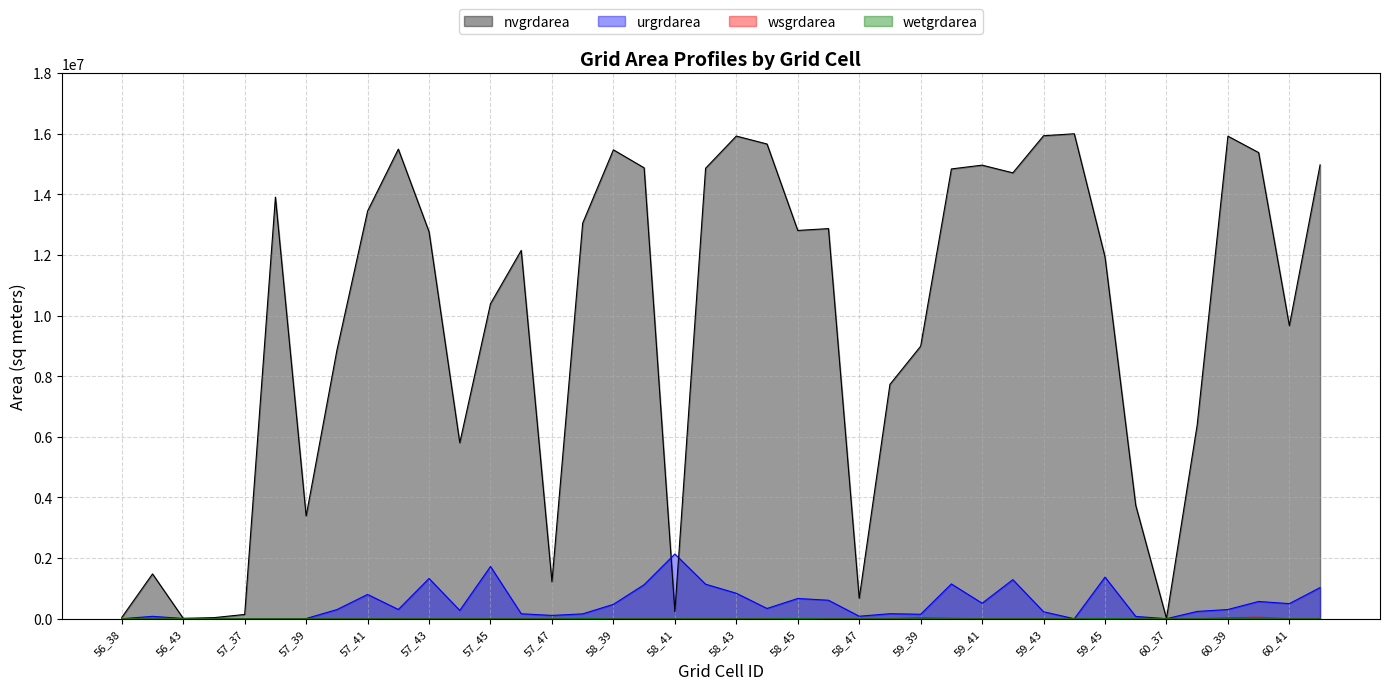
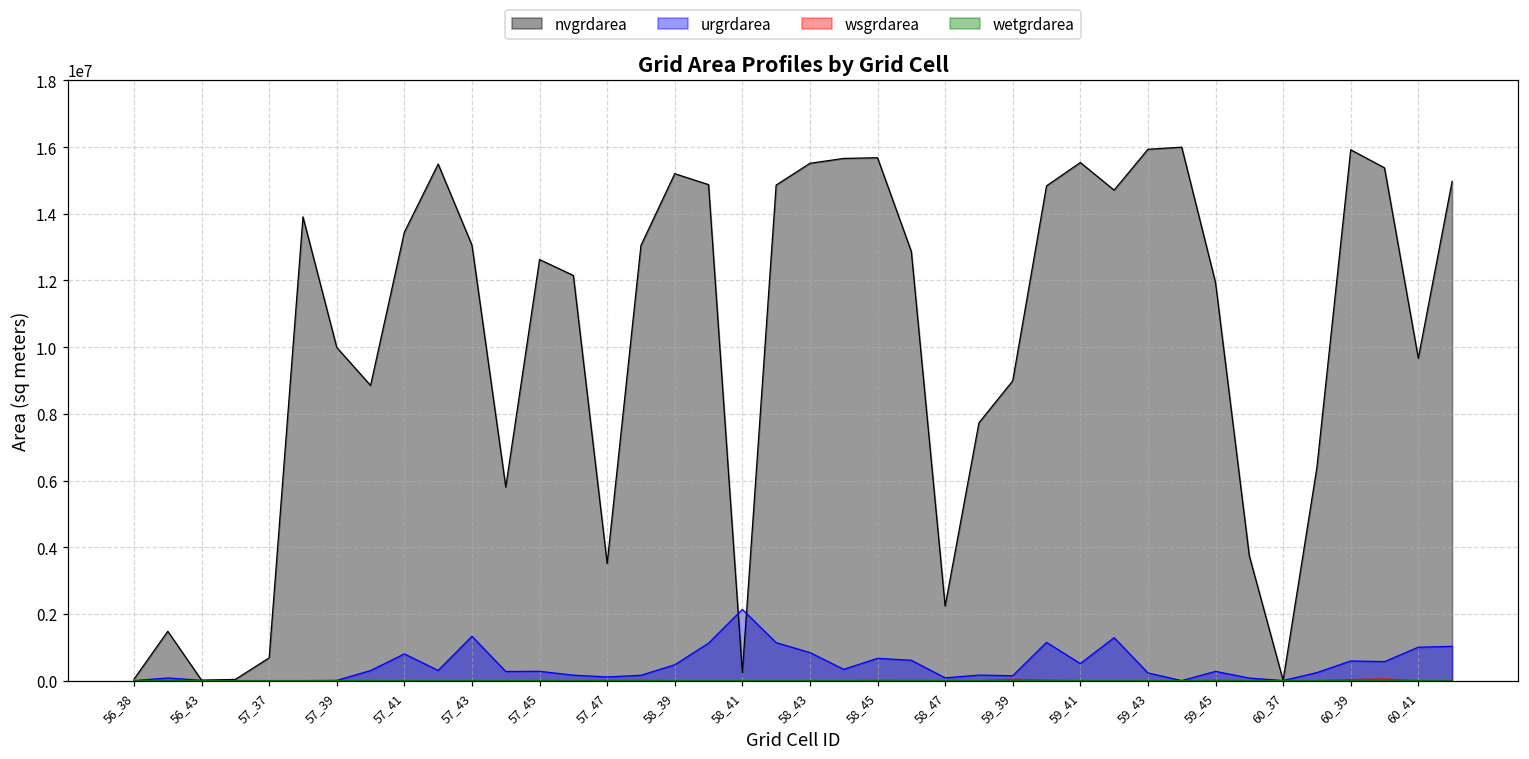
nvgrdarea, 57_37: 100000 -> 700000
nvgrdarea, 57_39: 3400000 -> 10000000
nvgrdarea, 57_43: 12800000 -> 13100000
nvgrdarea, 57_45: 10400000 -> 12600000
urgrdarea, 57_45: 1700000 -> 300000
nvgrdarea, 57_47: 1200000 -> 3500000
nvgrdarea, 58_39: 15500000 -> 15200000
nvgrdarea, 58_43: 15900000 -> 15500000
nvgrdarea, 58_45: 12800000 -> 15700000
nvgrdarea, 58_47: 700000 -> 2200000
nvgrdarea, 59_41: 15000000 -> 15500000
urgrdarea, 59_45: 1400000 -> 300000
urgrdarea, 60_39: 300000 -> 600000
urgrdarea, 60_41: 500000 -> 1000000
